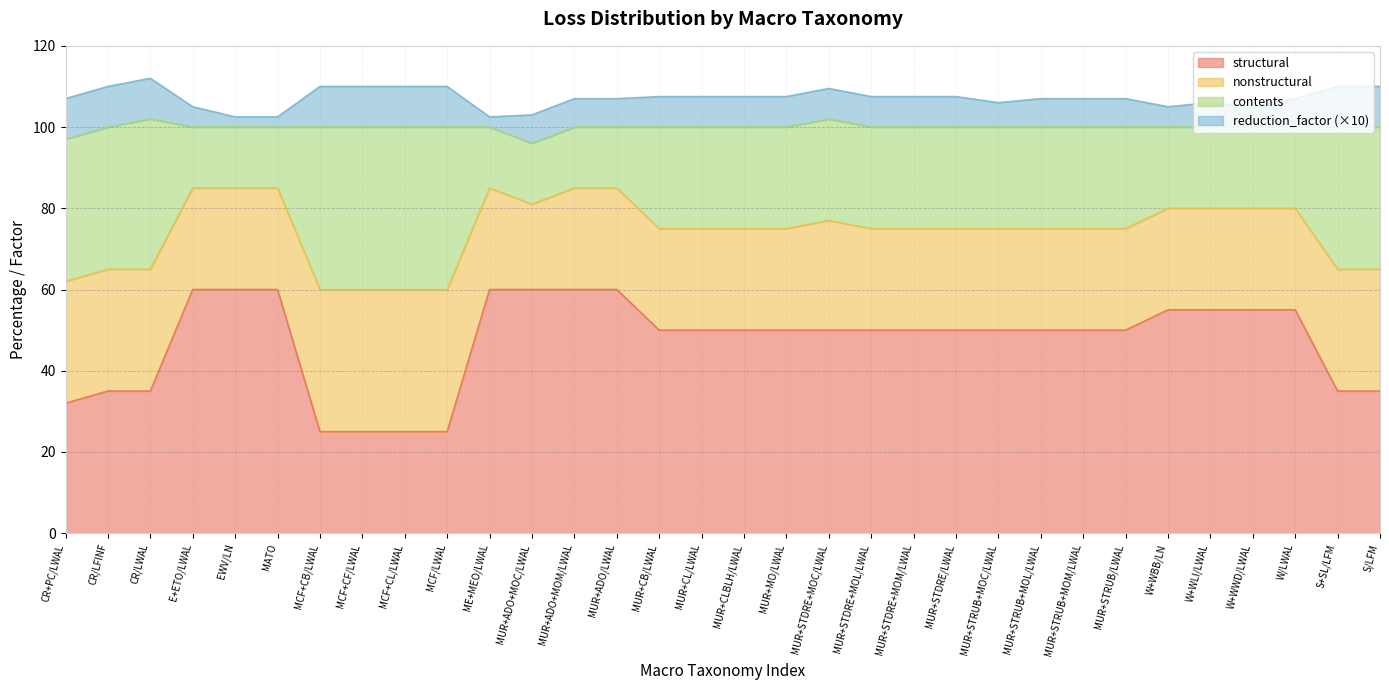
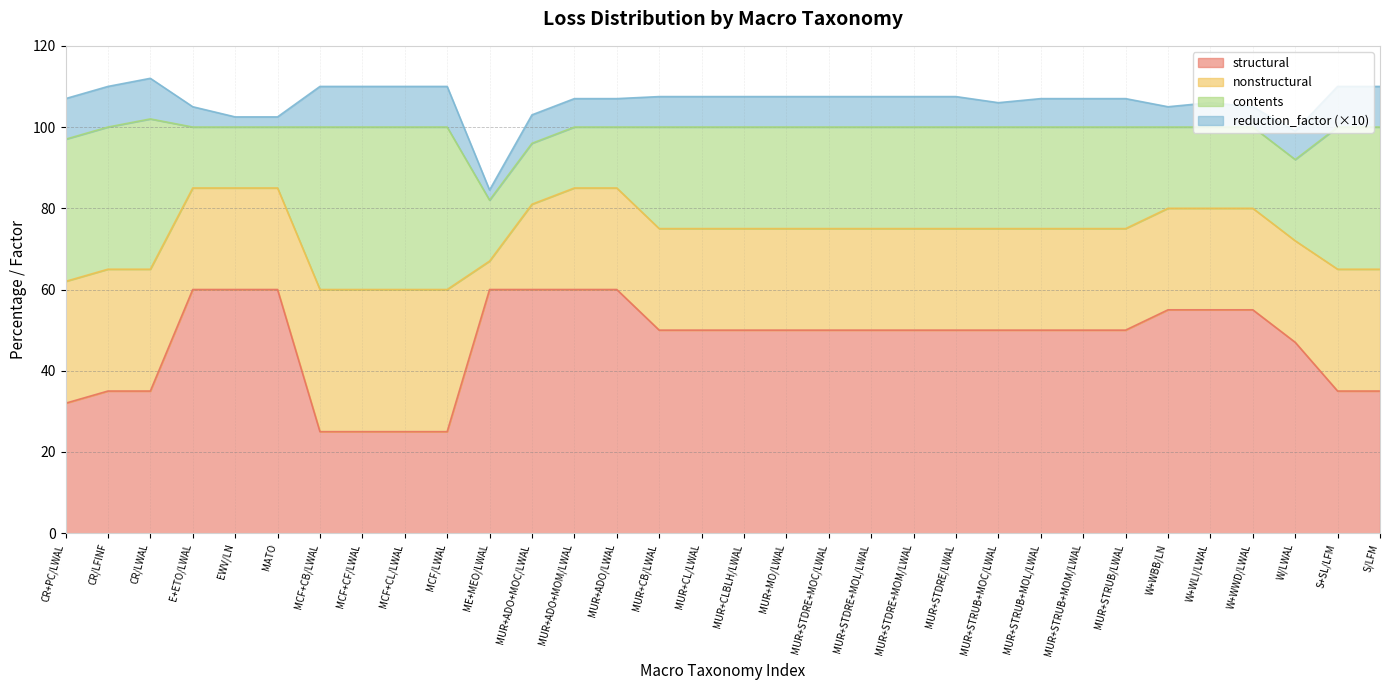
nonstructural, ME+MEO/LWAL: 25 -> 7
nonstructural, MUR+STDRE+MOC/LWAL: 27 -> 25
structural, W/LWAL: 55 -> 47
